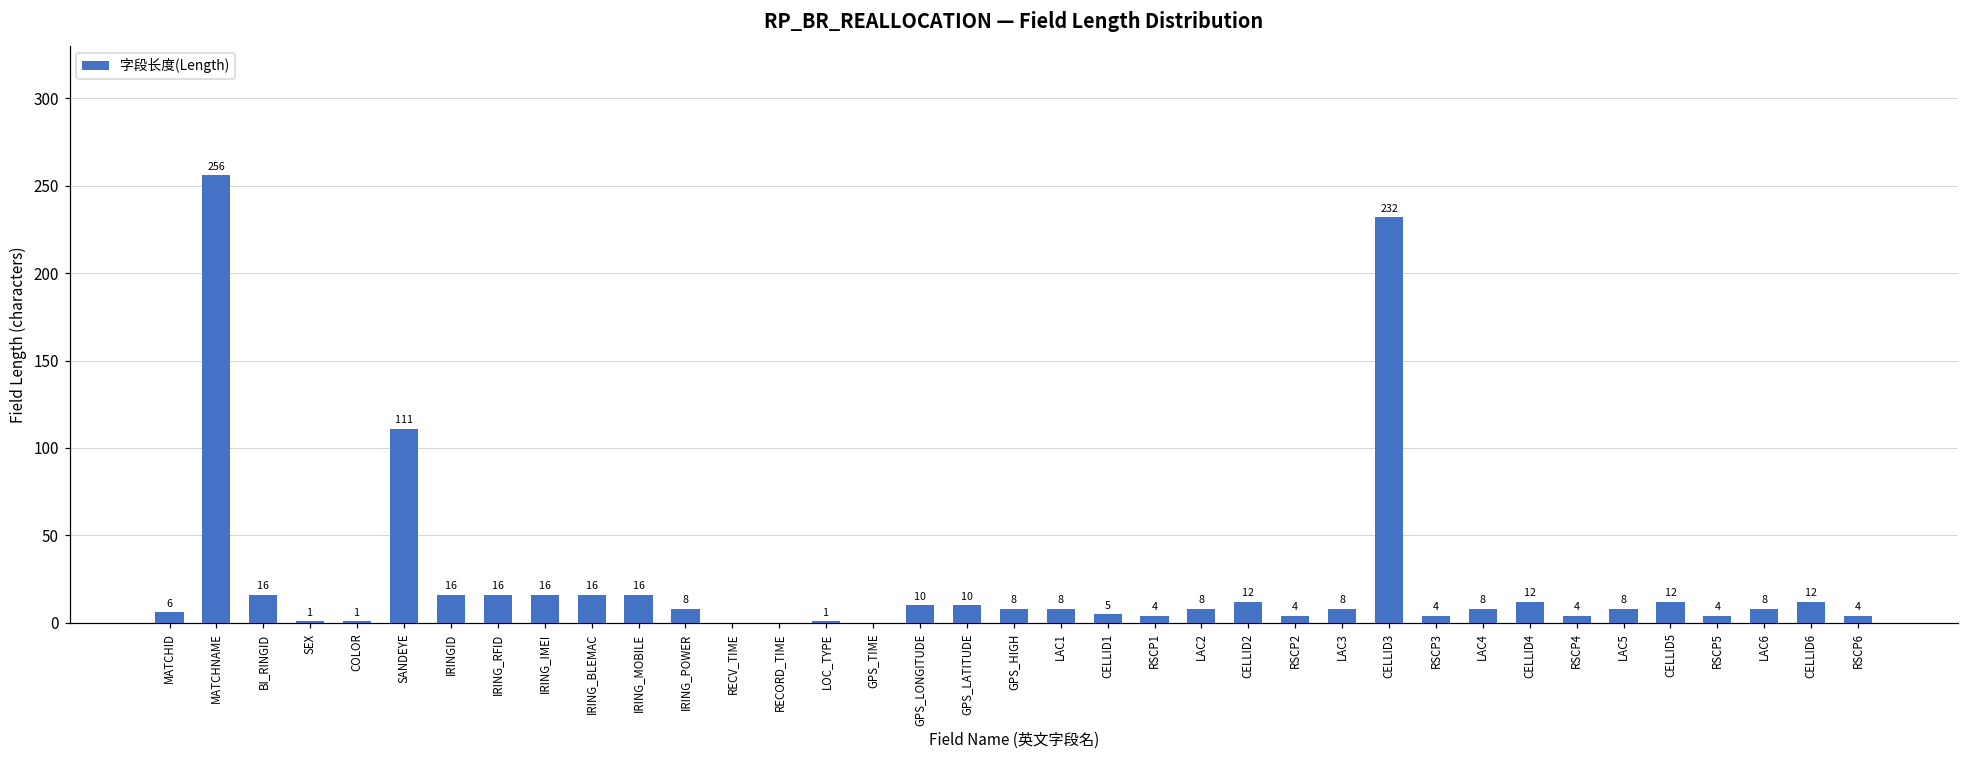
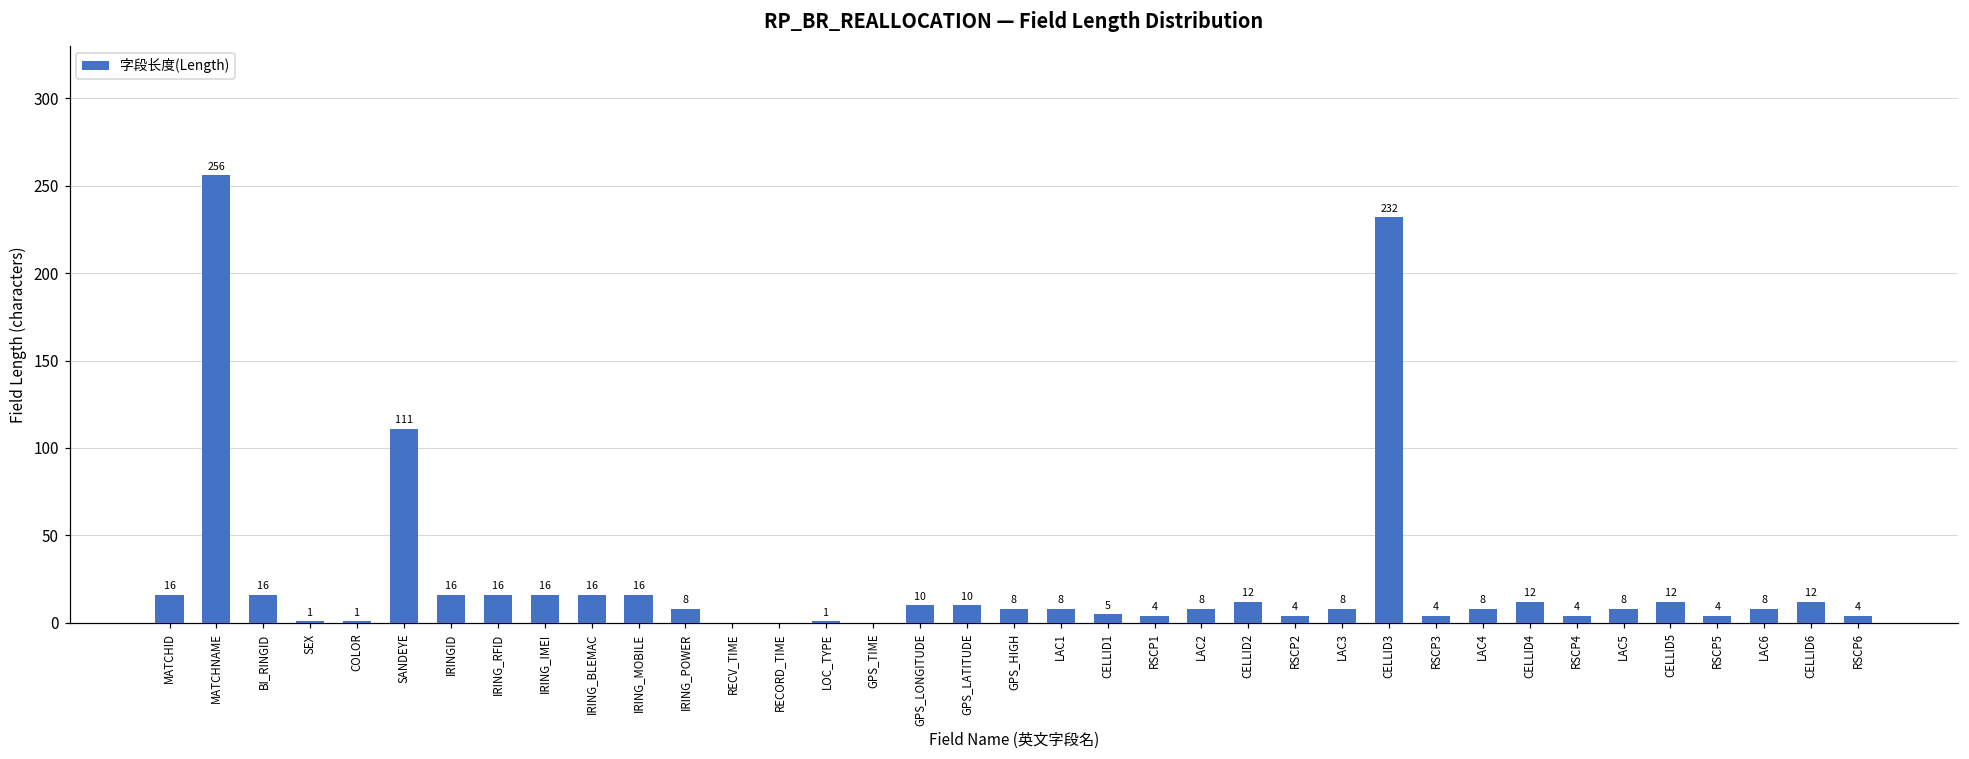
MATCHID: 6 -> 16
